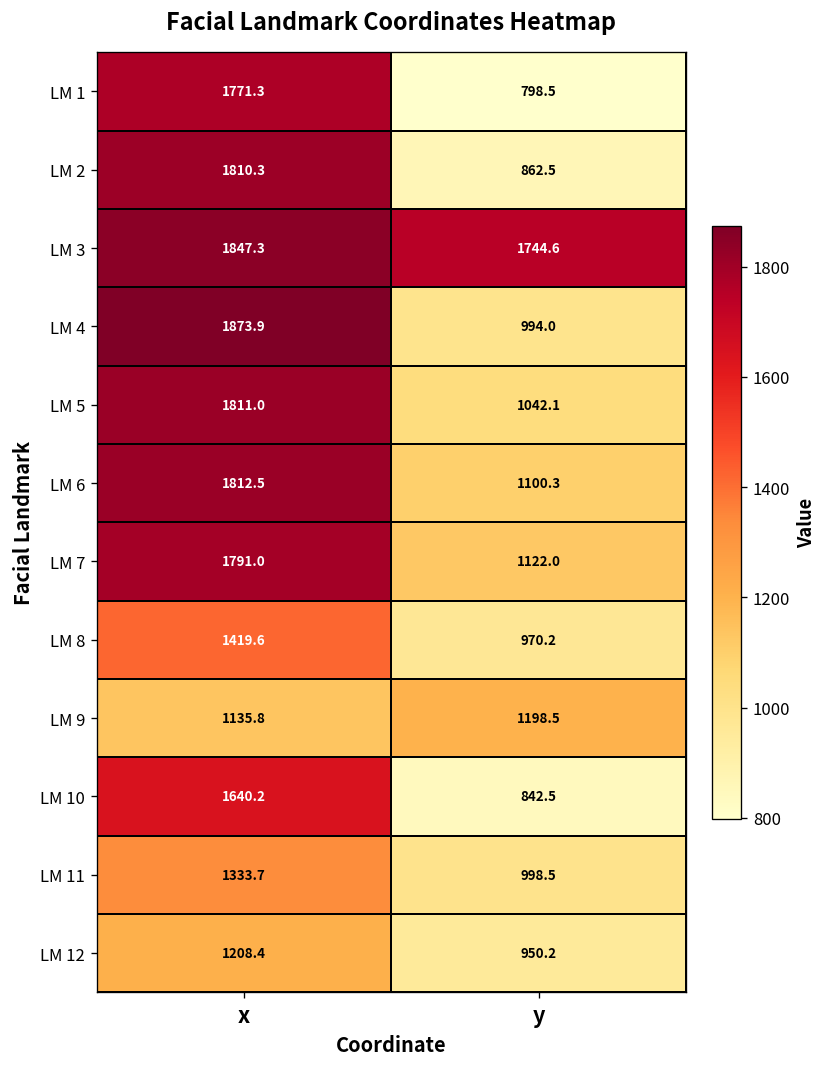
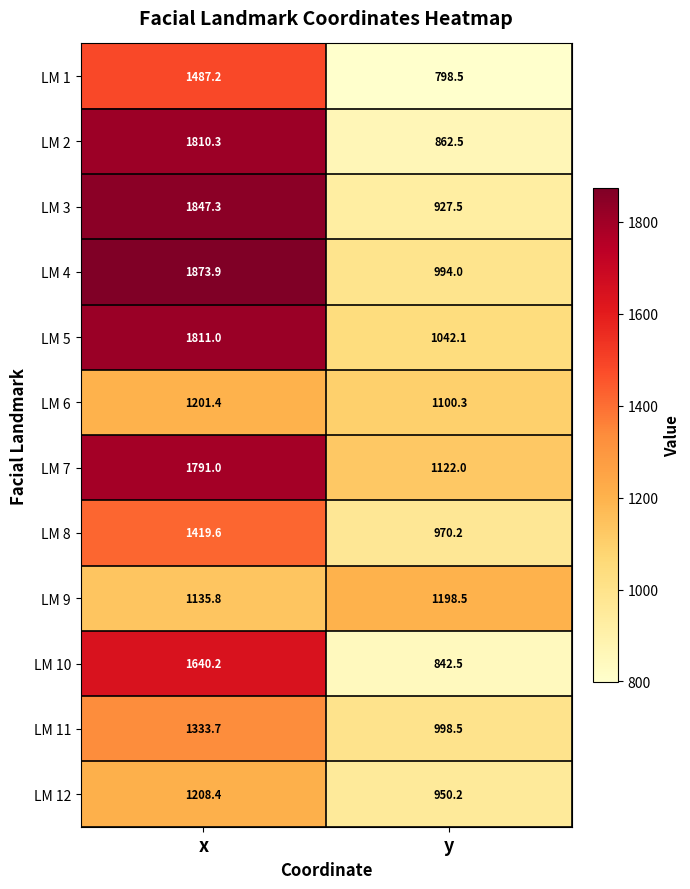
LM 1, x: 1771.3 -> 1487.2
LM 3, y: 1744.6 -> 927.5
LM 6, x: 1812.5 -> 1201.4
